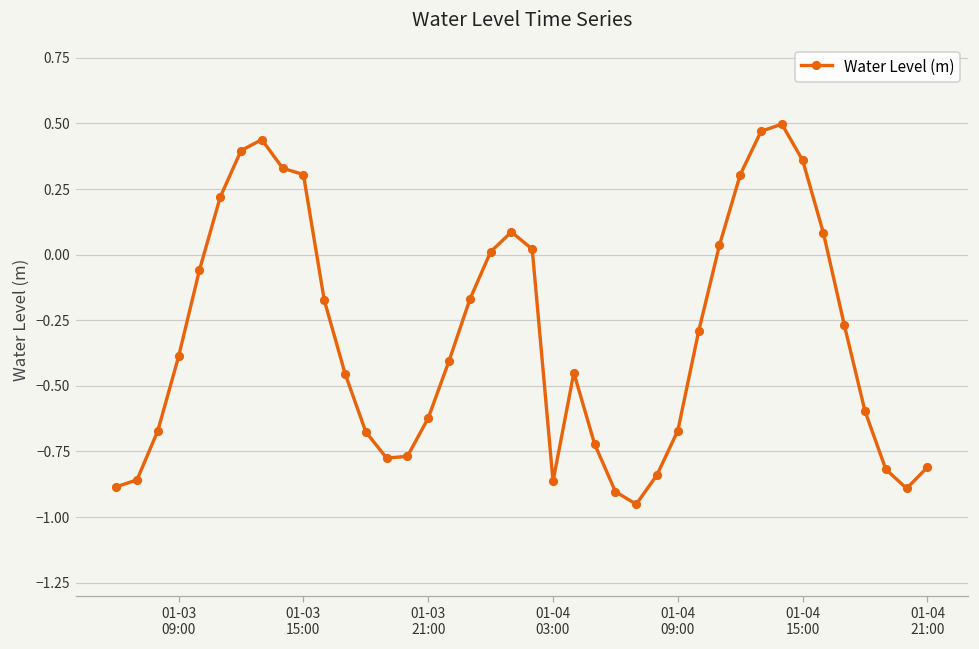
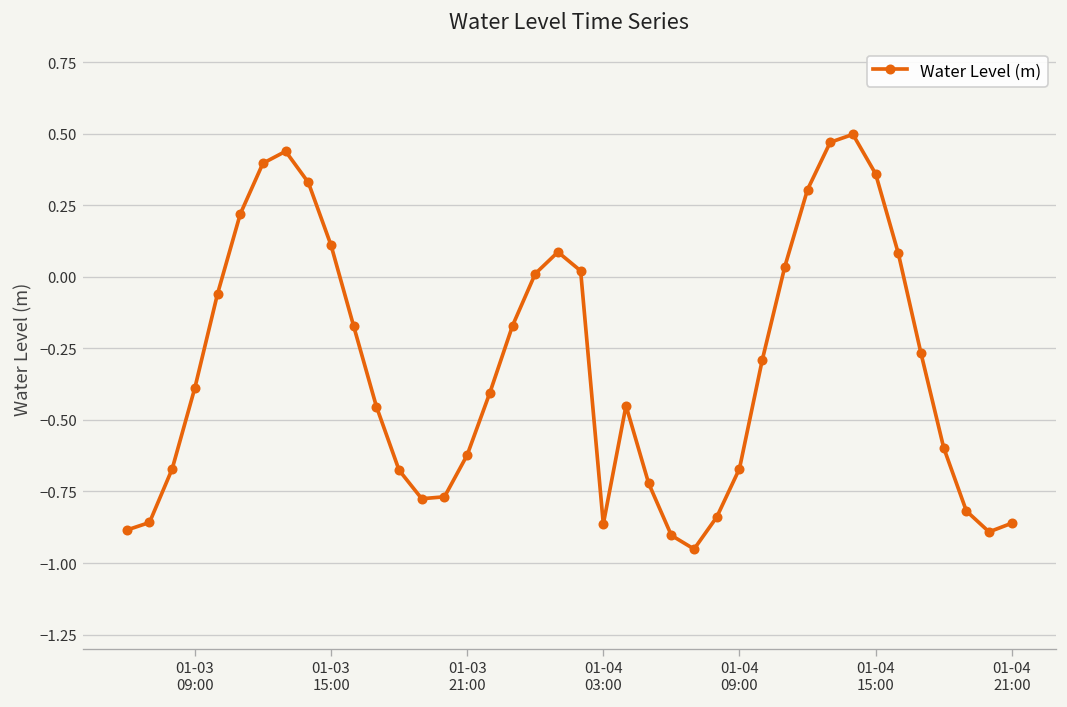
01-03 15:00: 0.31 -> 0.11
01-04 21:00: -0.81 -> -0.86
